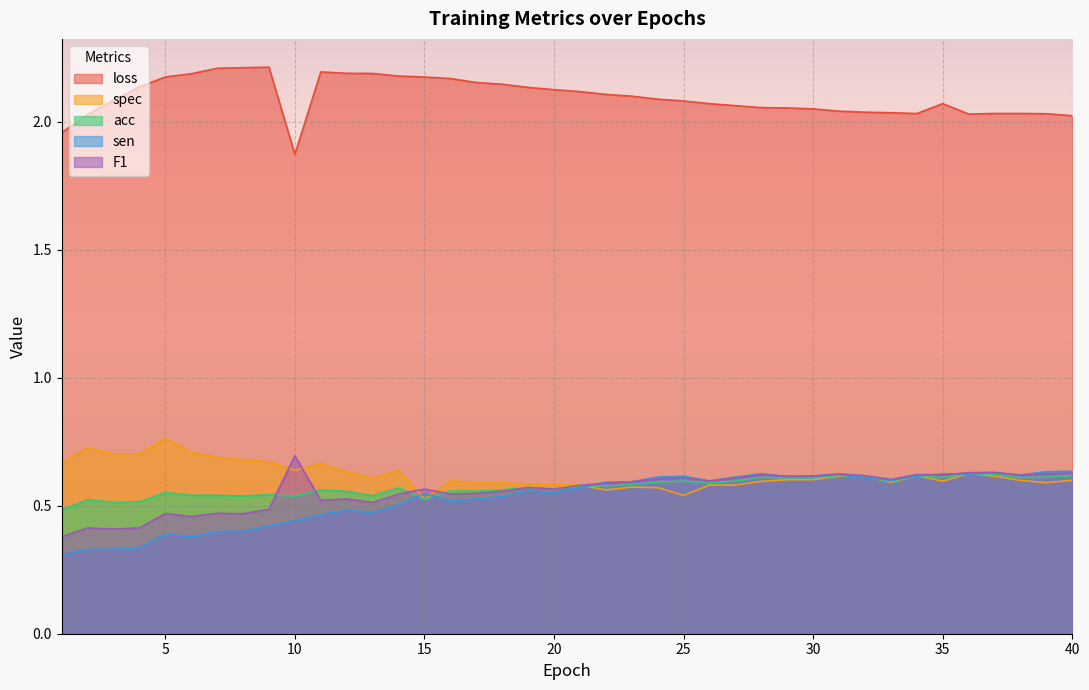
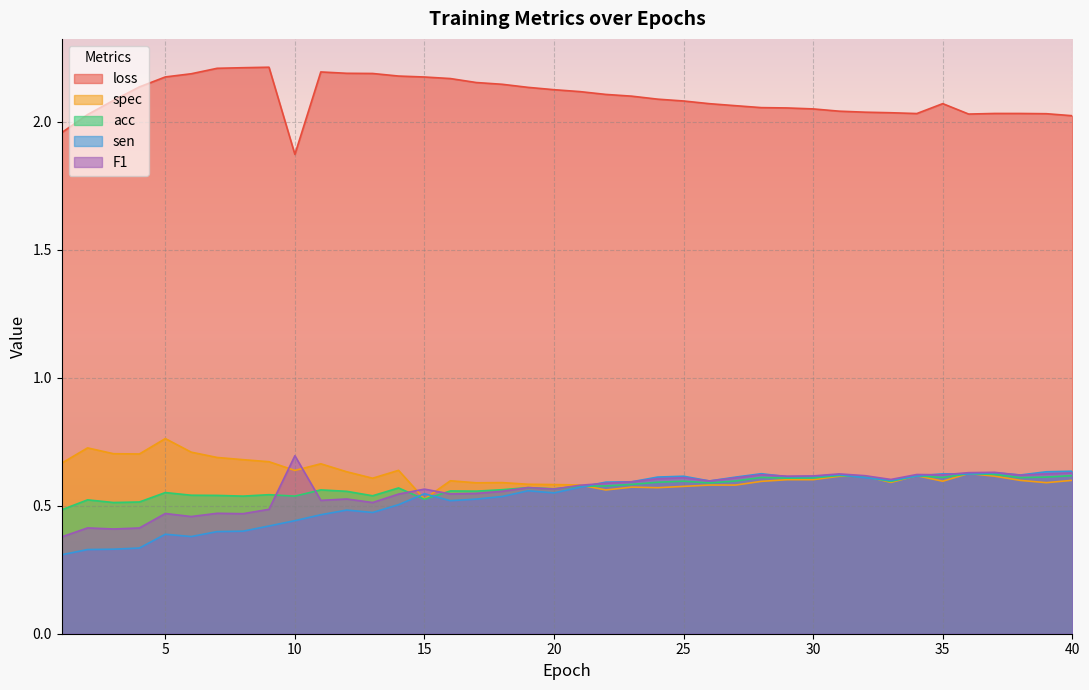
spec, 25: 0.54 -> 0.58
